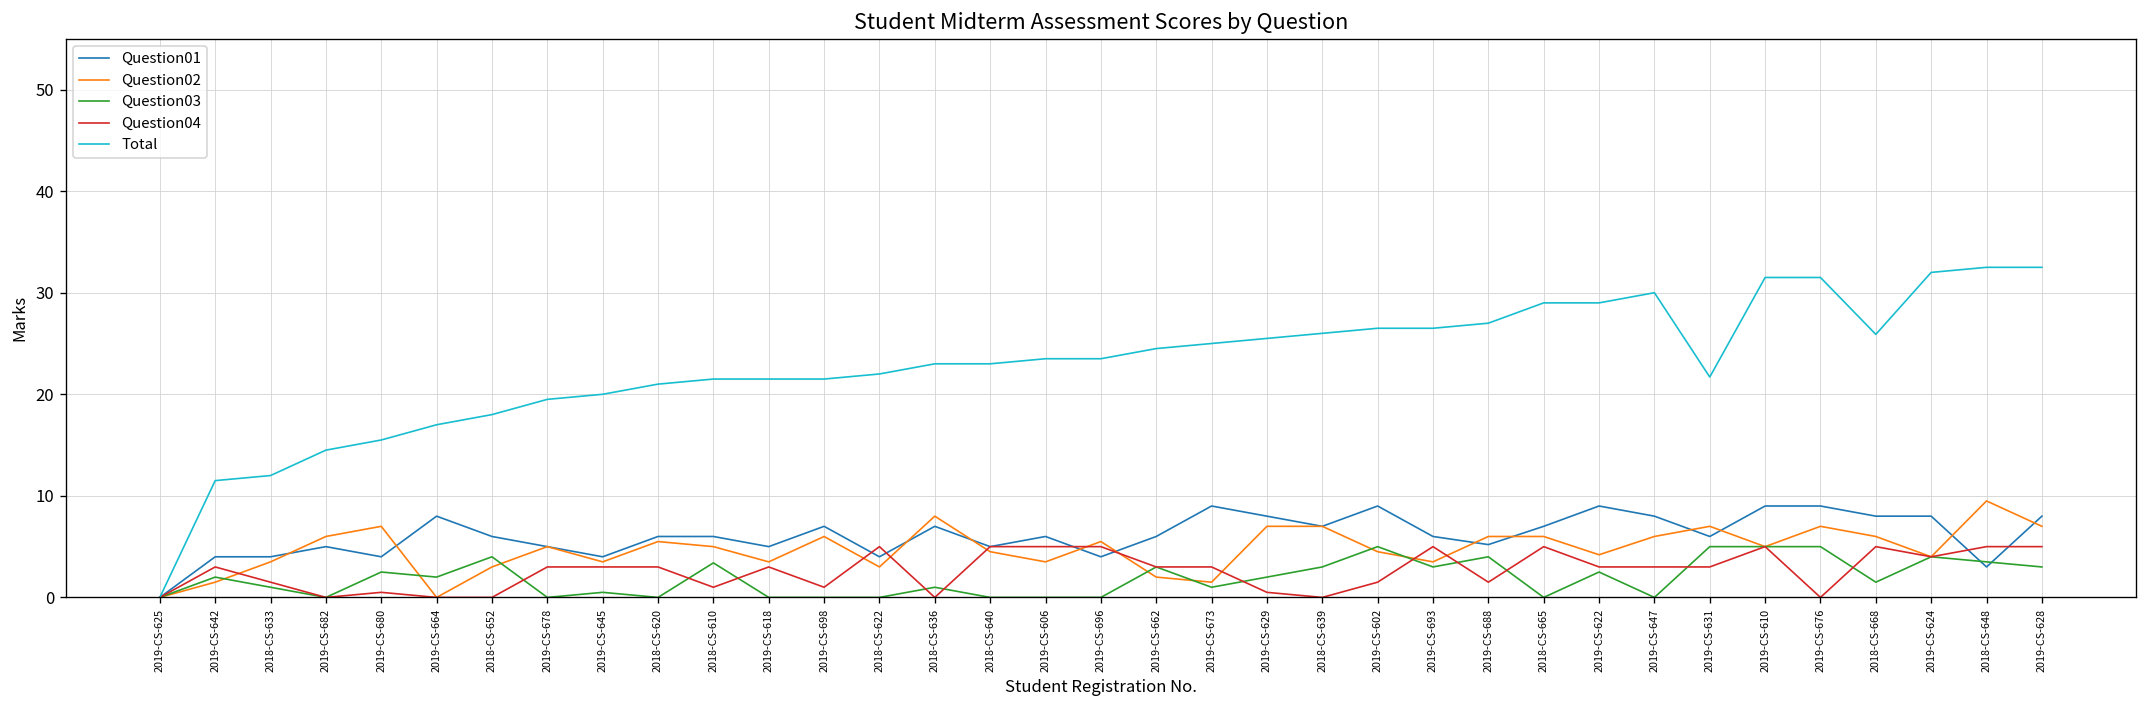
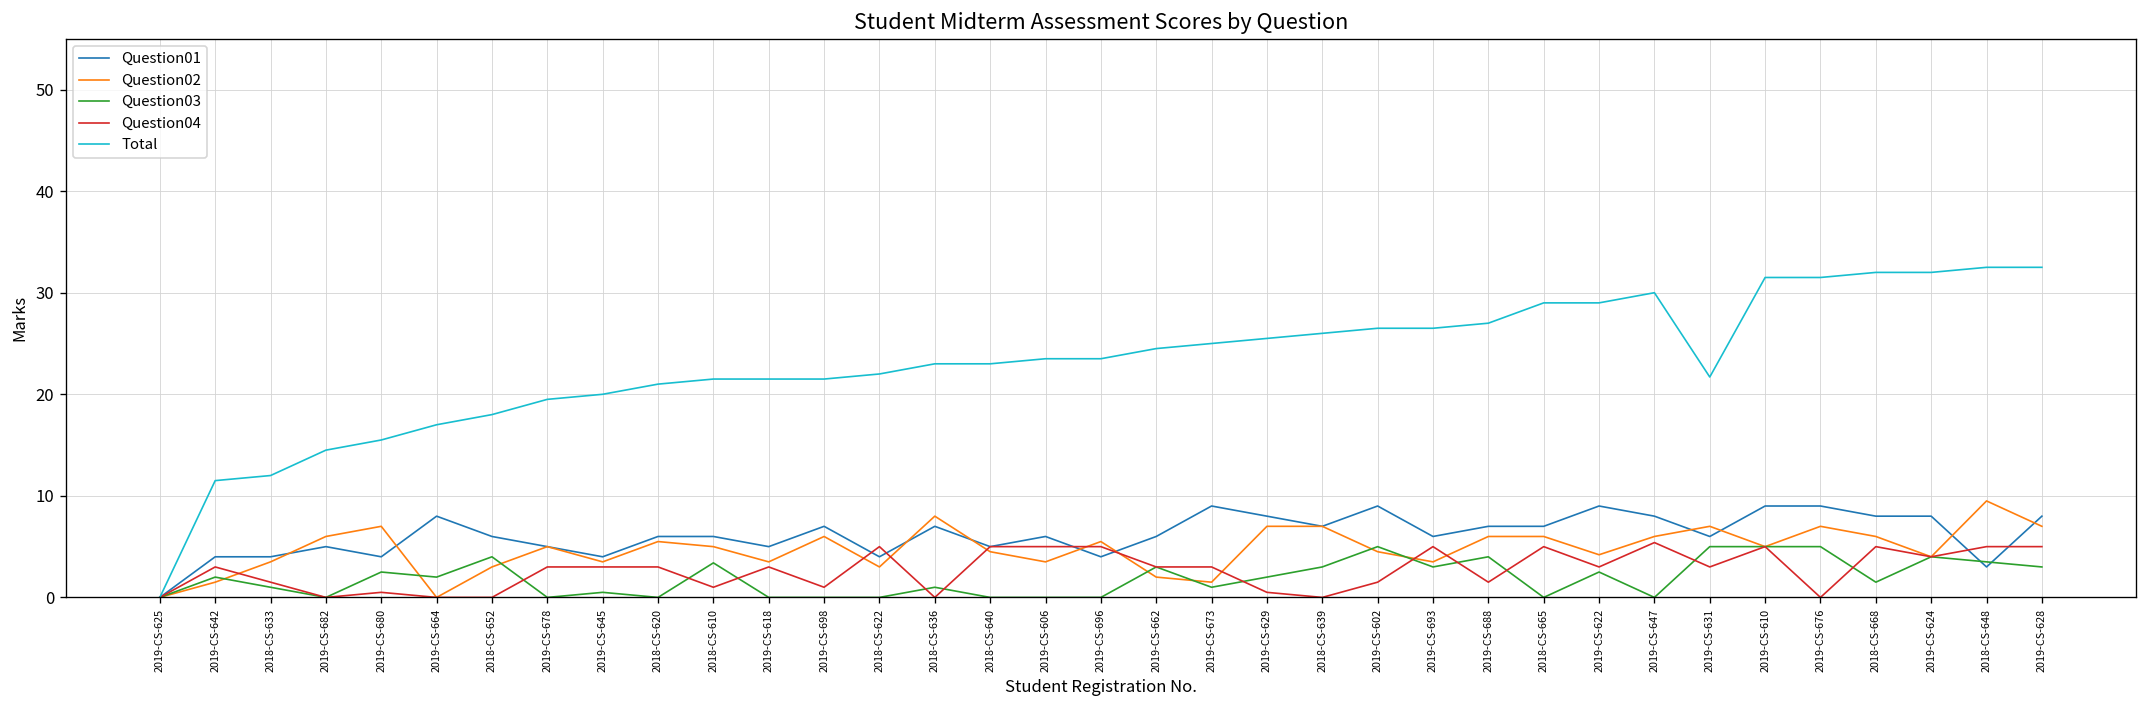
Question01, 2019-CS-688: 5 -> 7
Question04, 2019-CS-647: 3 -> 5
Total, 2018-CS-668: 26 -> 32
